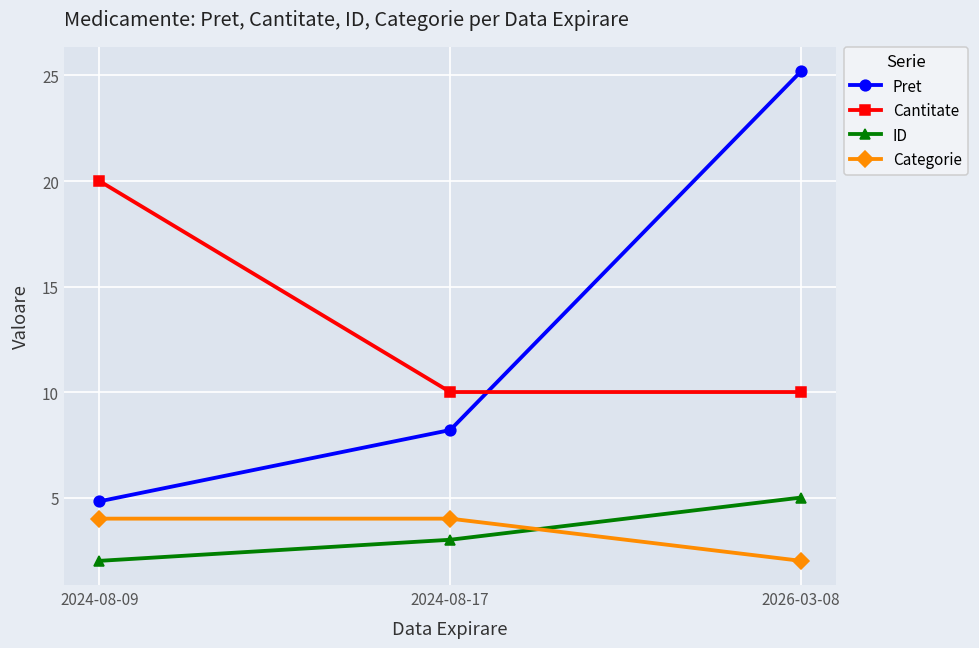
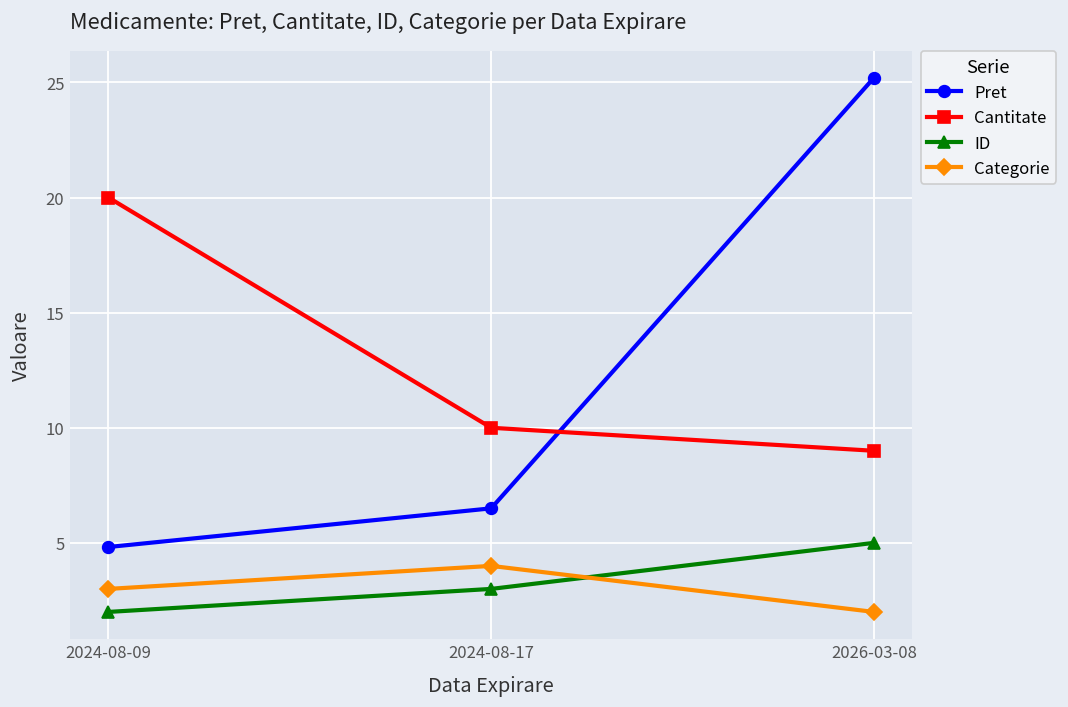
Categorie, 2024-08-09: 4 -> 3
Pret, 2024-08-17: 8.2 -> 6.5
Cantitate, 2026-03-08: 10 -> 9
